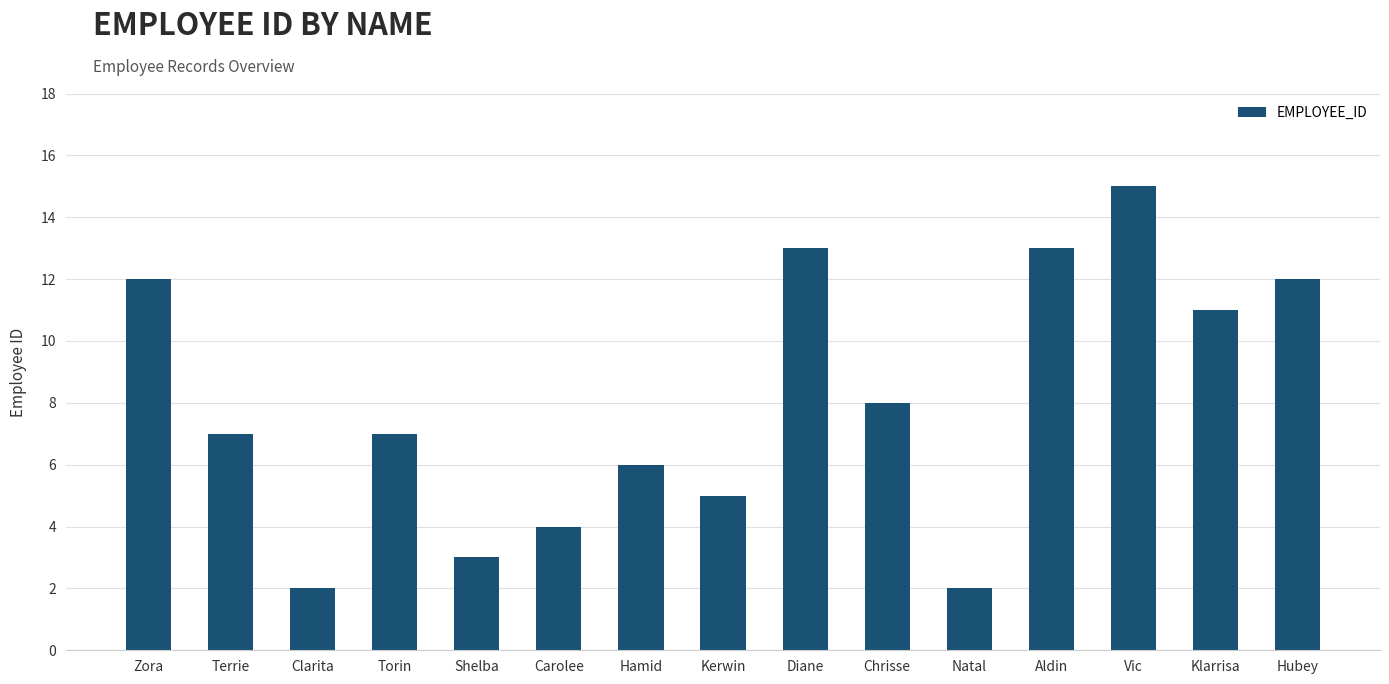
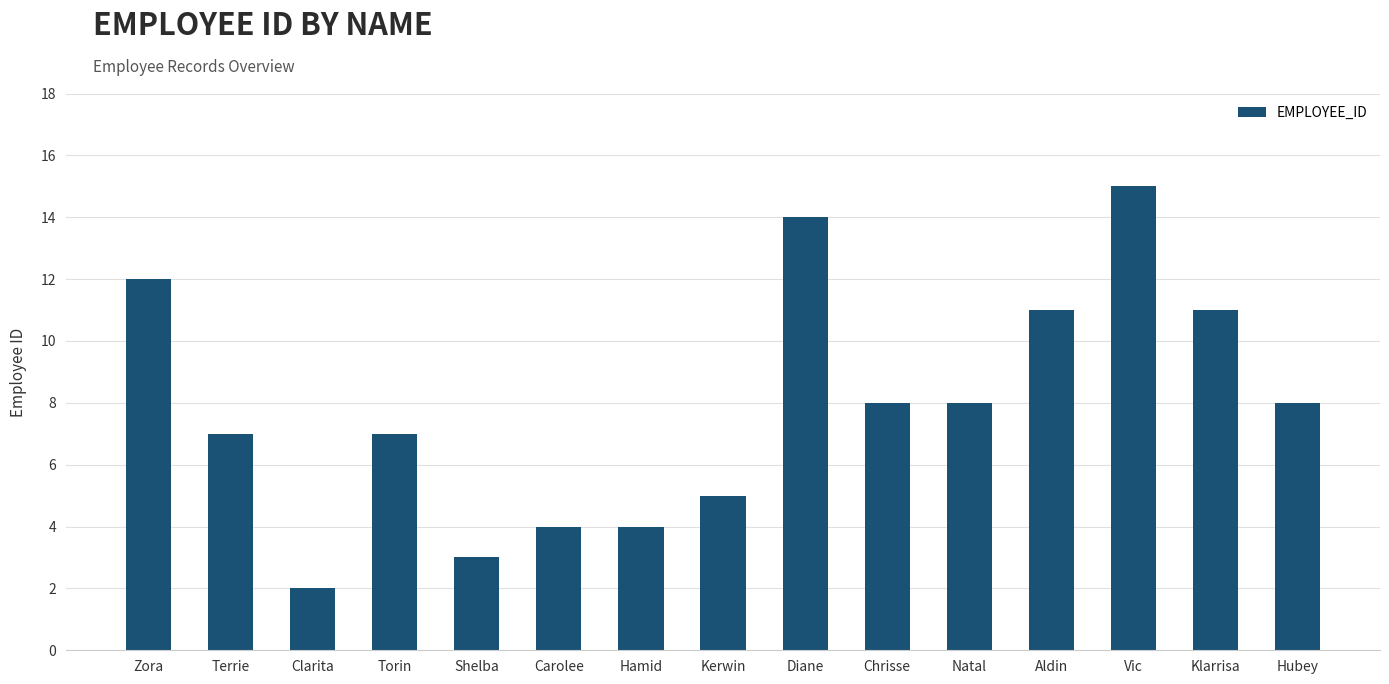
Hamid: 6 -> 4
Diane: 13 -> 14
Natal: 2 -> 8
Aldin: 13 -> 11
Hubey: 12 -> 8
